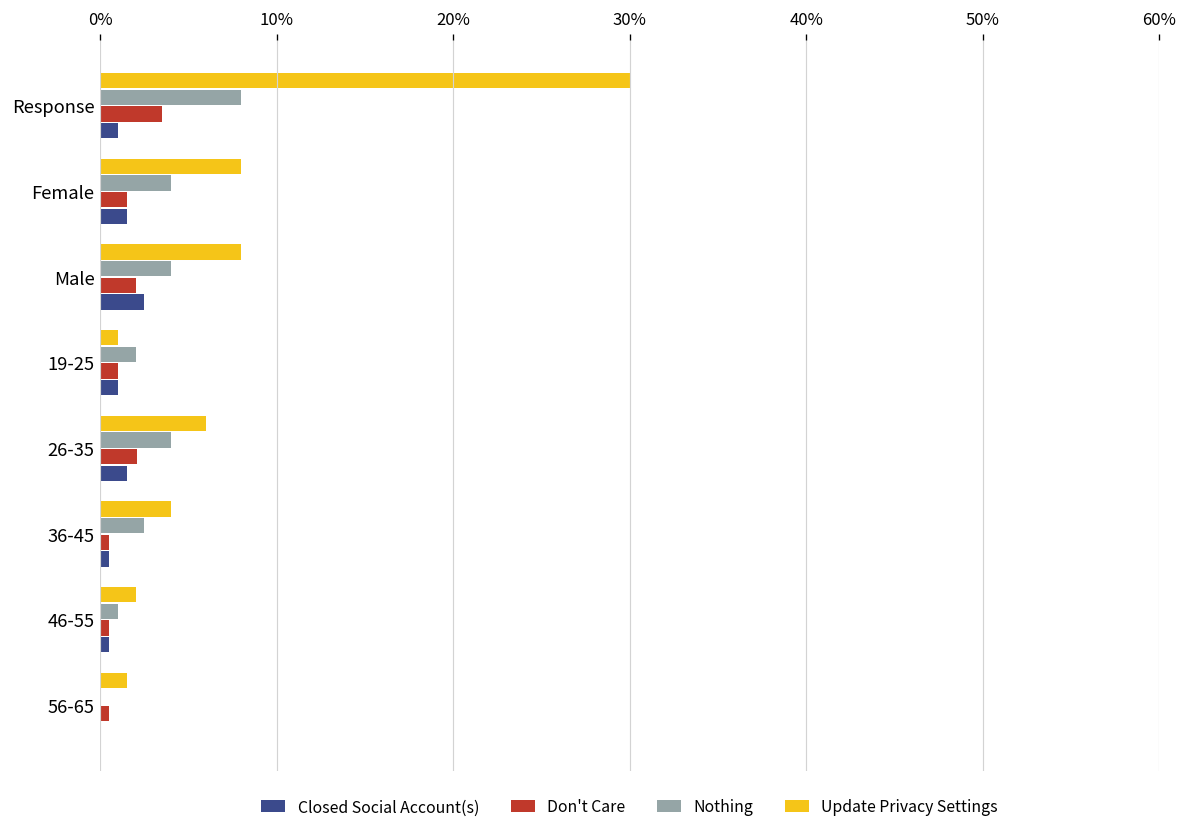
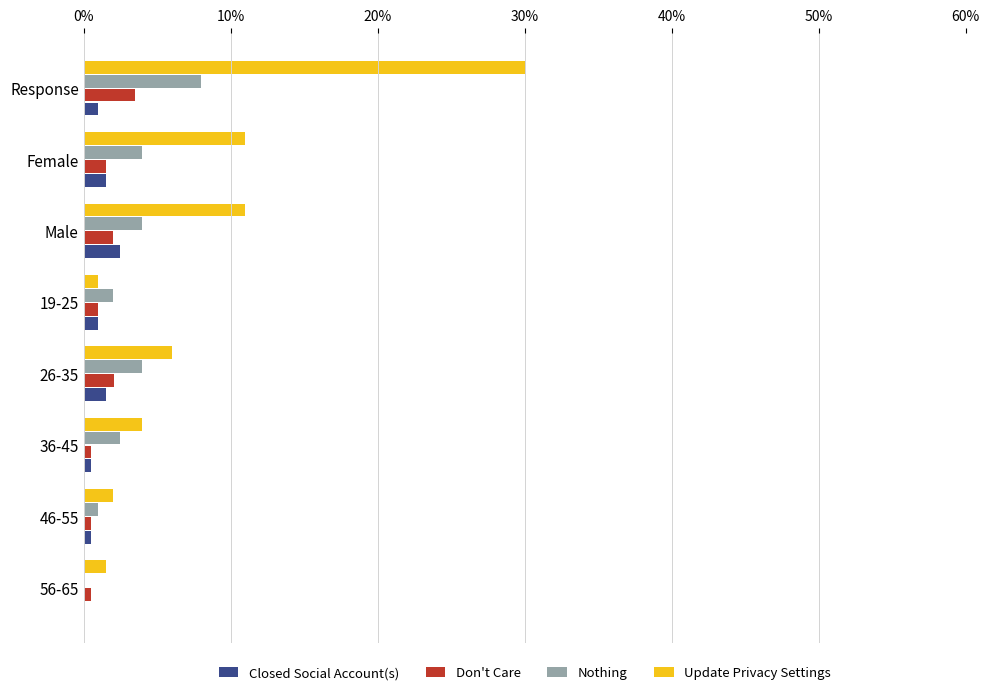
Update Privacy Settings, Female: 8% -> 11%
Update Privacy Settings, Male: 8% -> 11%
